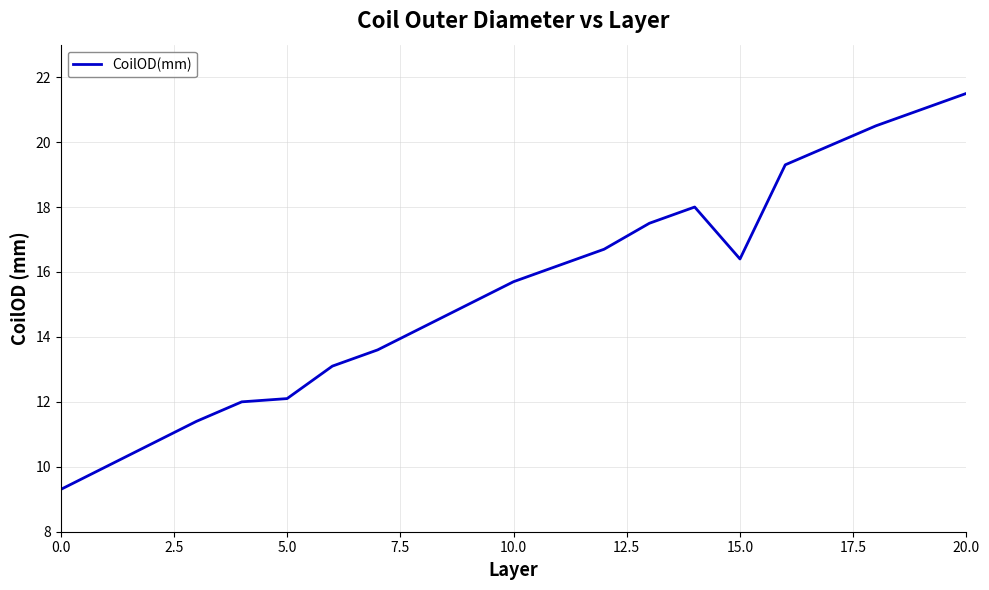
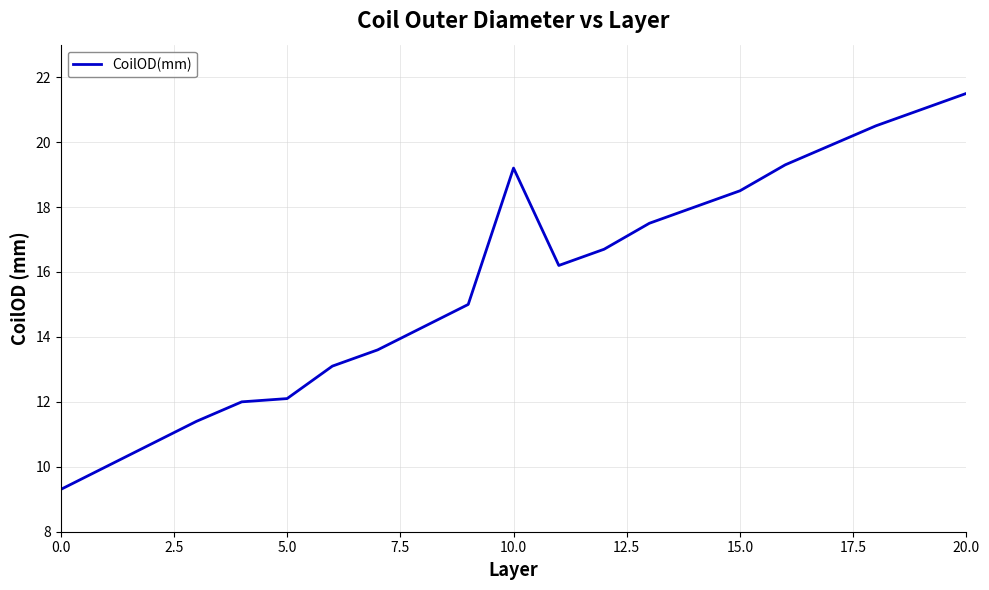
10.0: 15.7 -> 19.2
15.0: 16.4 -> 18.5
